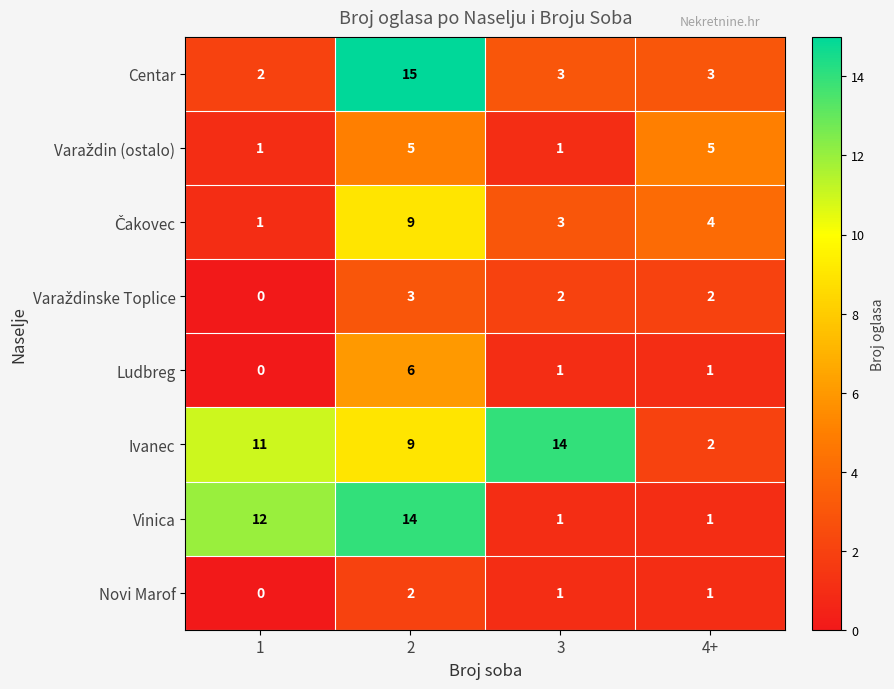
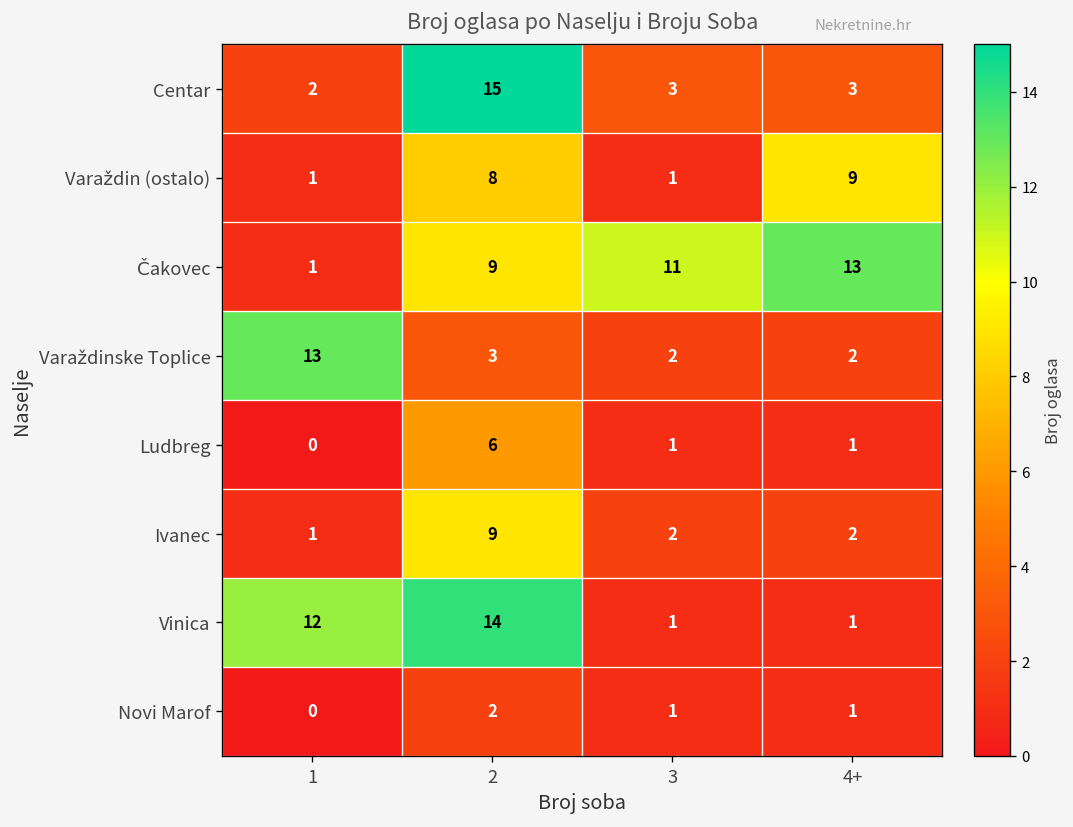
Varaždin (ostalo), 2: 5 -> 8
Varaždin (ostalo), 4+: 5 -> 9
Čakovec, 3: 3 -> 11
Čakovec, 4+: 4 -> 13
Varaždinske Toplice, 1: 0 -> 13
Ivanec, 1: 11 -> 1
Ivanec, 3: 14 -> 2
